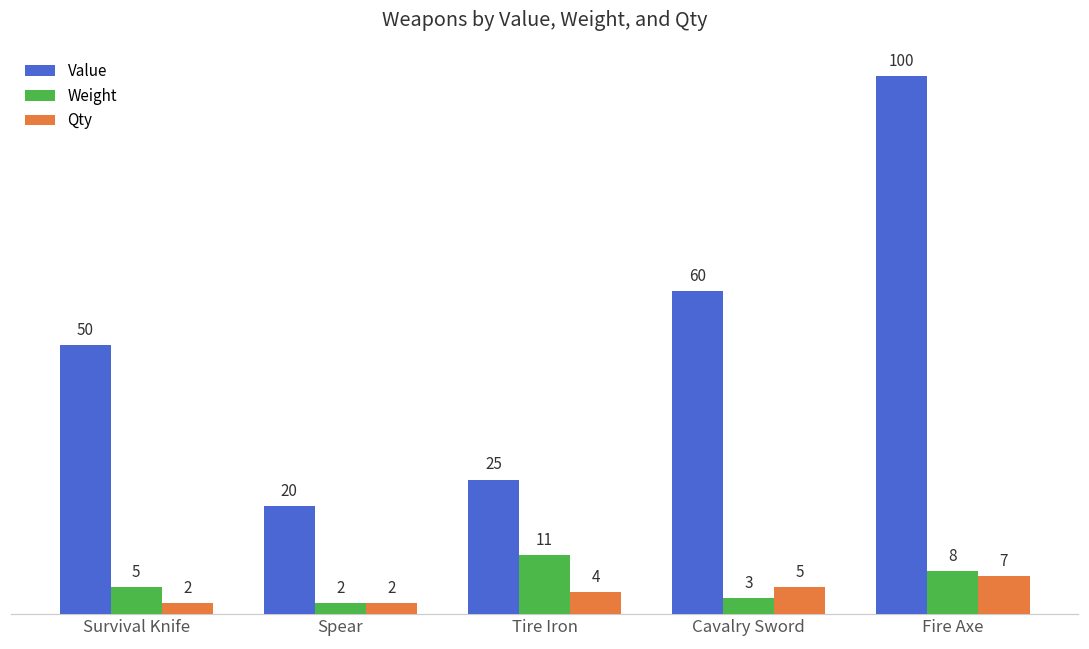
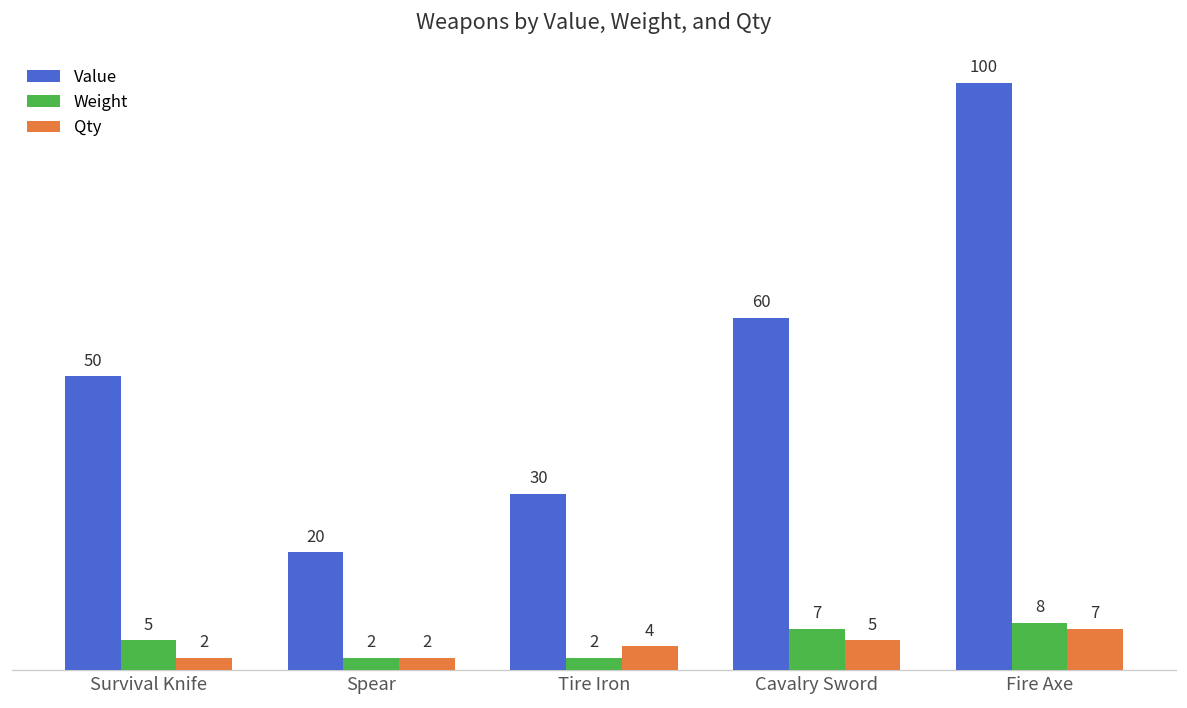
Value, Tire Iron: 25 -> 30
Weight, Tire Iron: 11 -> 2
Weight, Cavalry Sword: 3 -> 7
